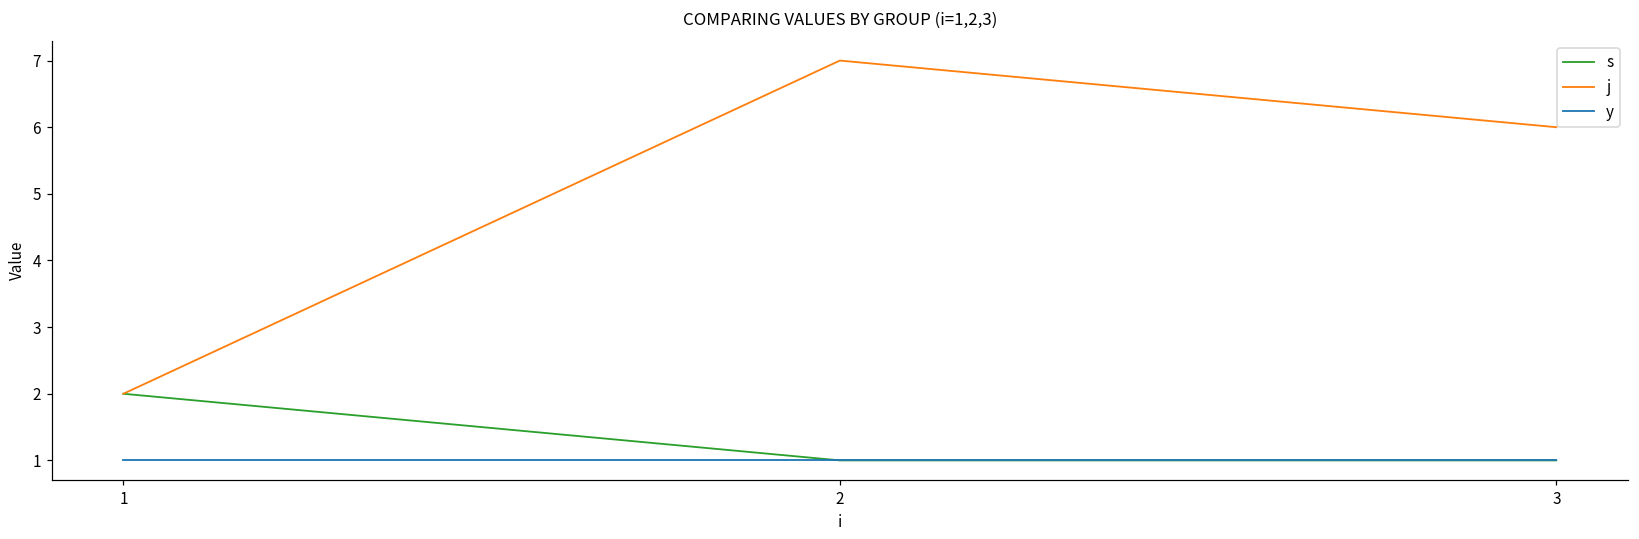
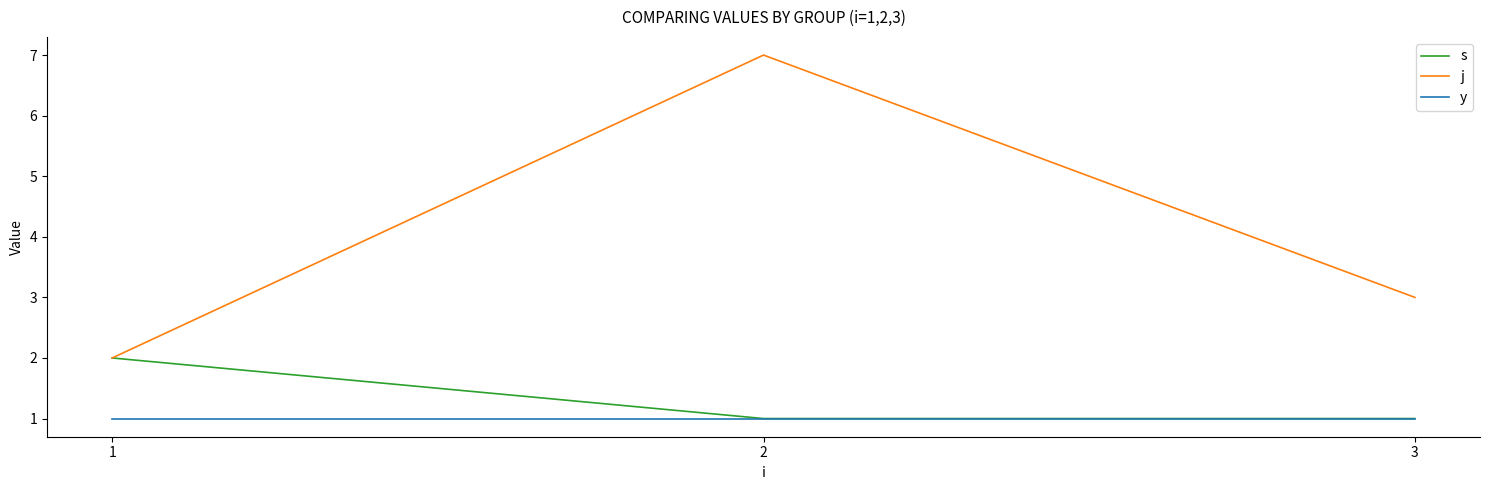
j, 3: 6 -> 3
